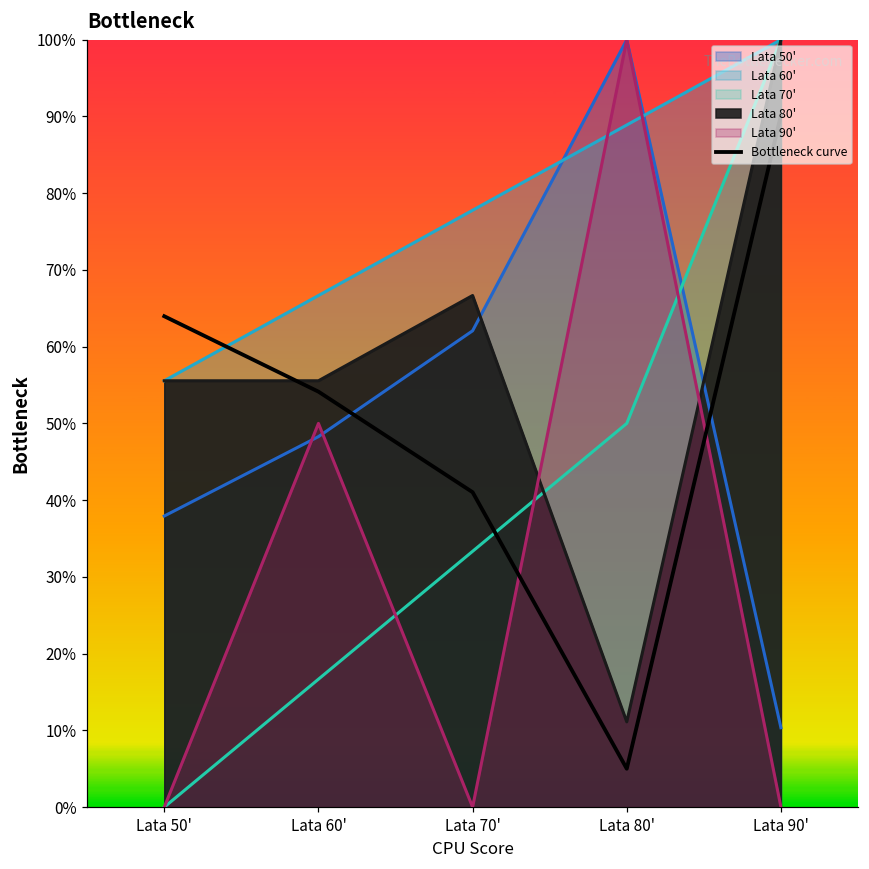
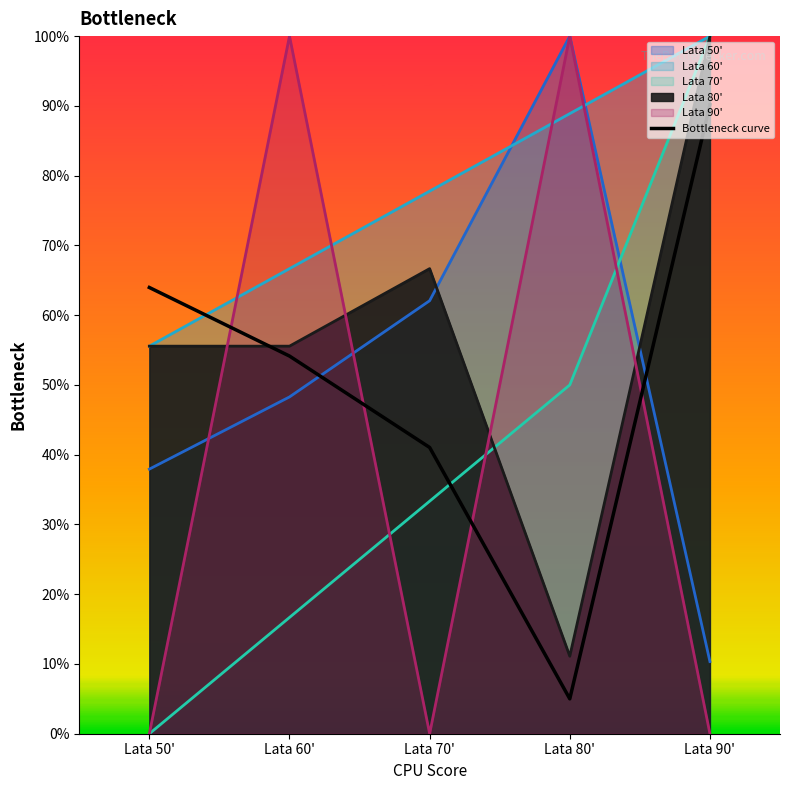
Lata 90', Lata 60': 50% -> 100%
